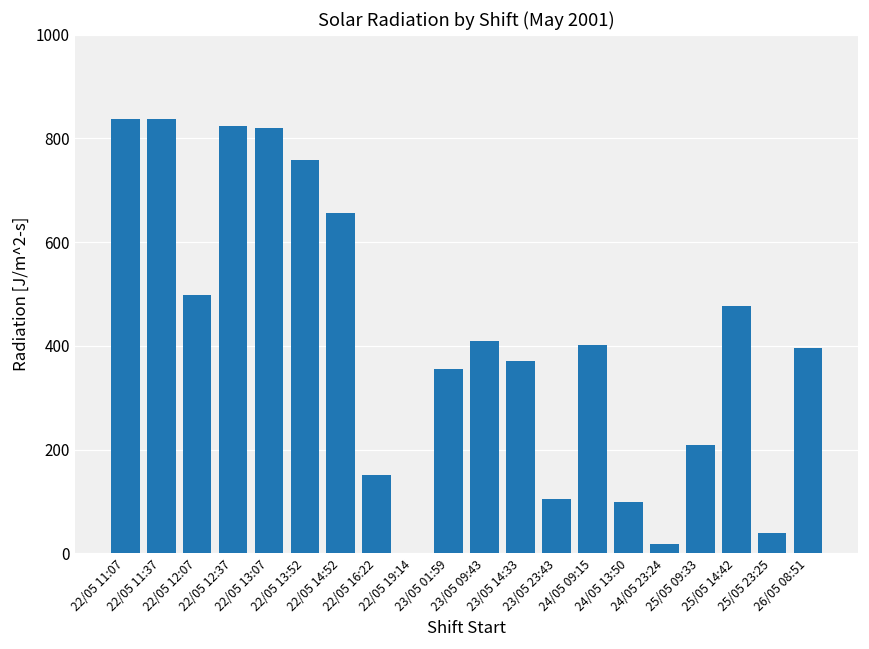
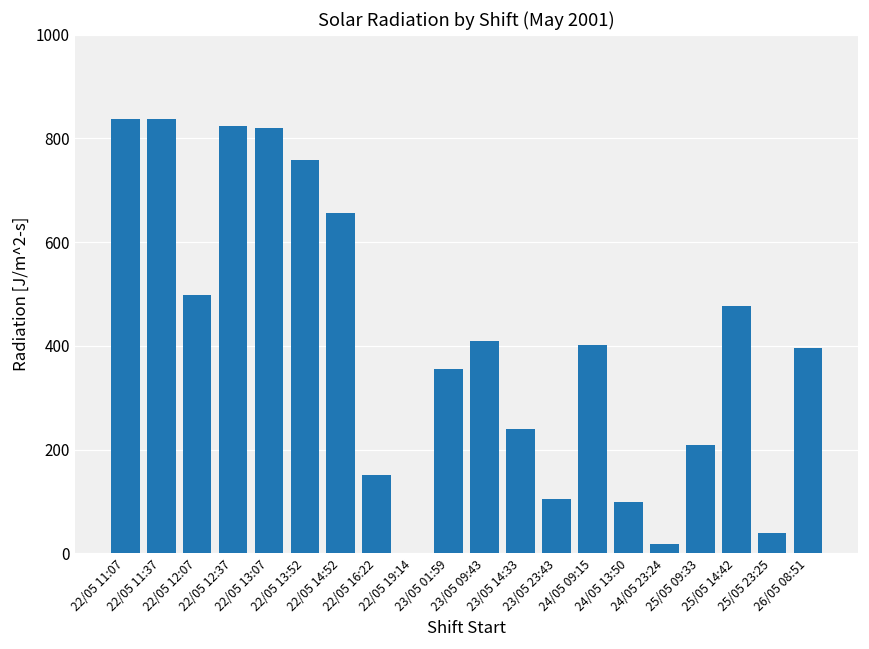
23/05 14:33: 370 -> 240
